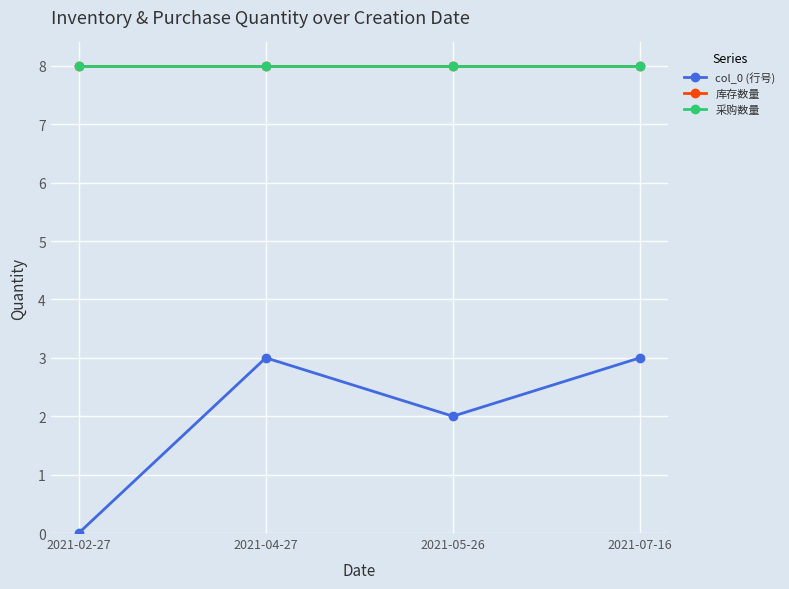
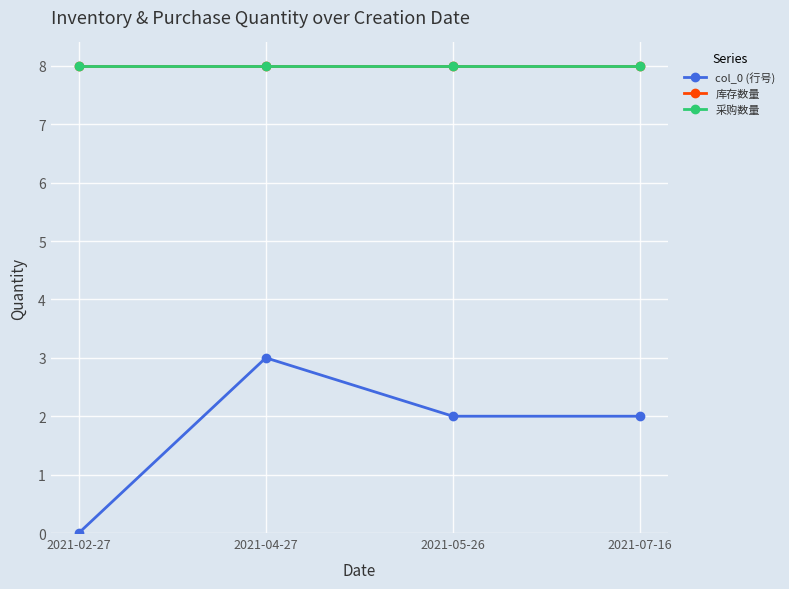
col_0 (行号), 2021-07-16: 3 -> 2
